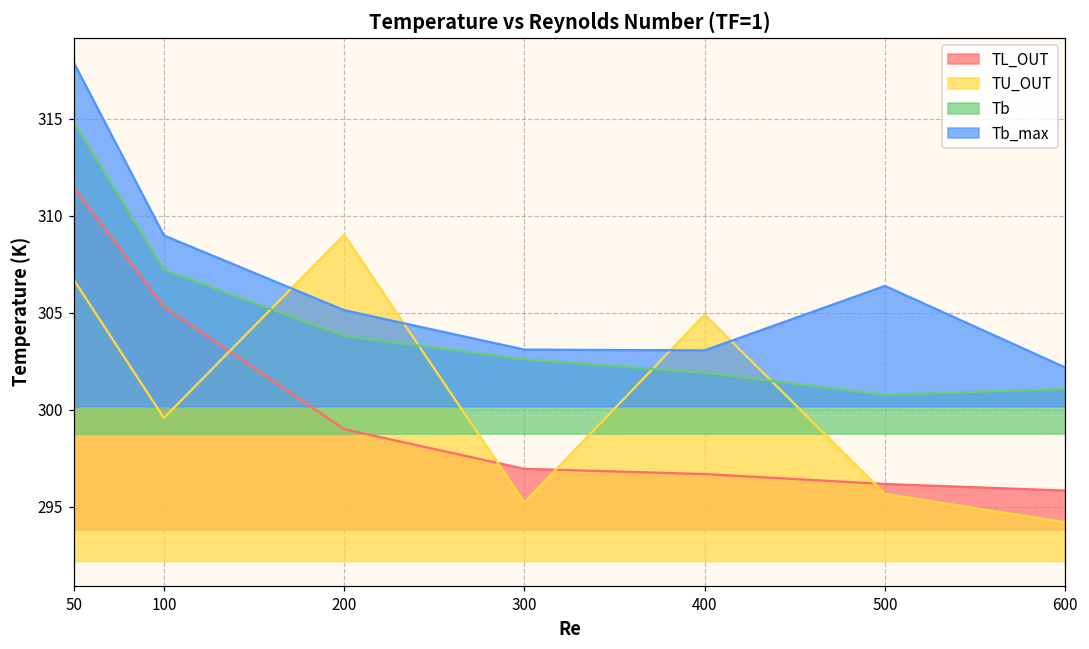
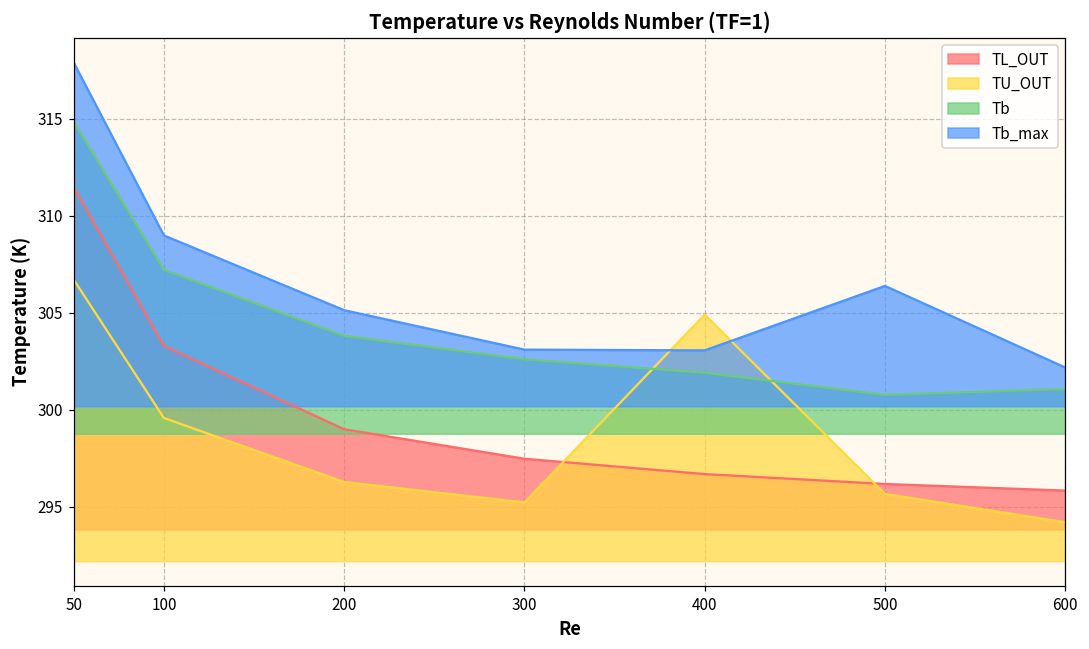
TL_OUT, 100: 305.3 -> 303.3
TU_OUT, 200: 309.0 -> 296.3
TL_OUT, 300: 297.0 -> 297.5
